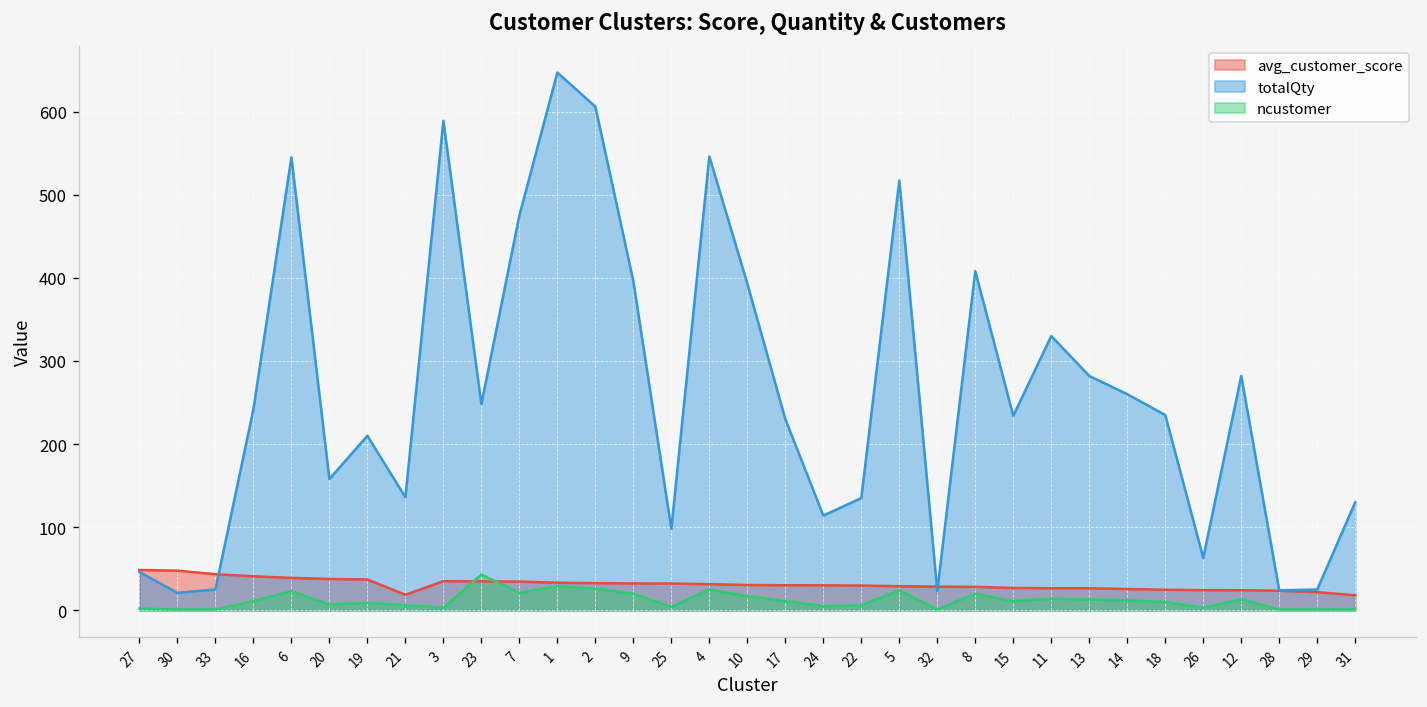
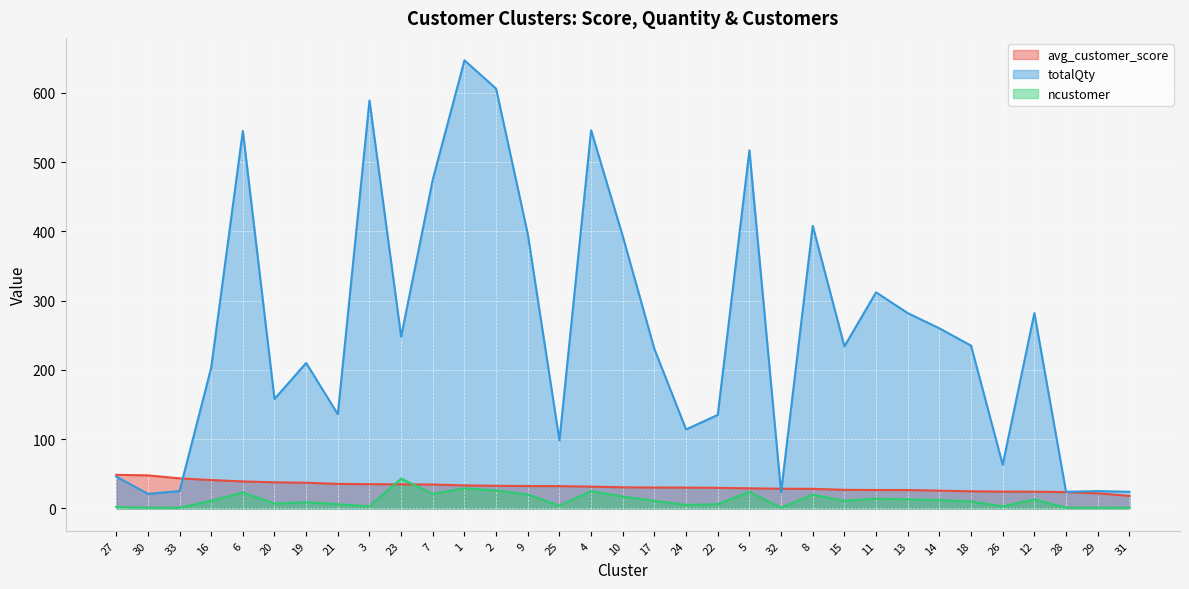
totalQty, 16: 240 -> 200
avg_customer_score, 21: 20 -> 40
totalQty, 11: 330 -> 310
totalQty, 31: 130 -> 20
